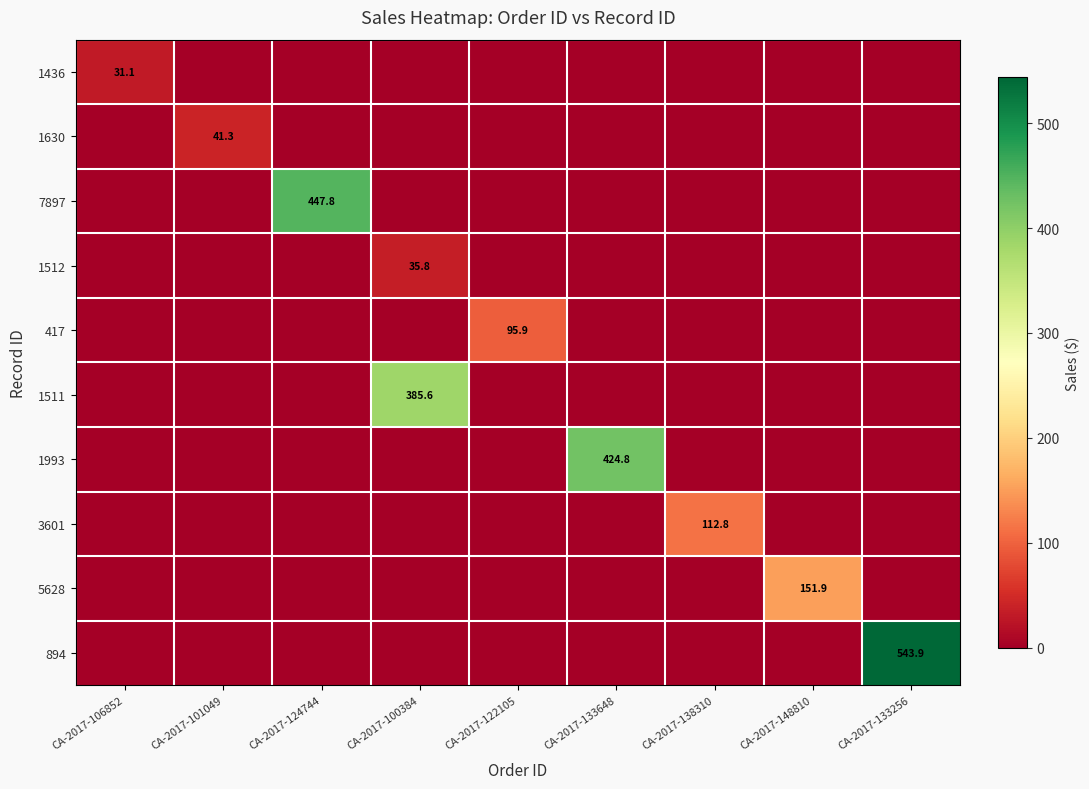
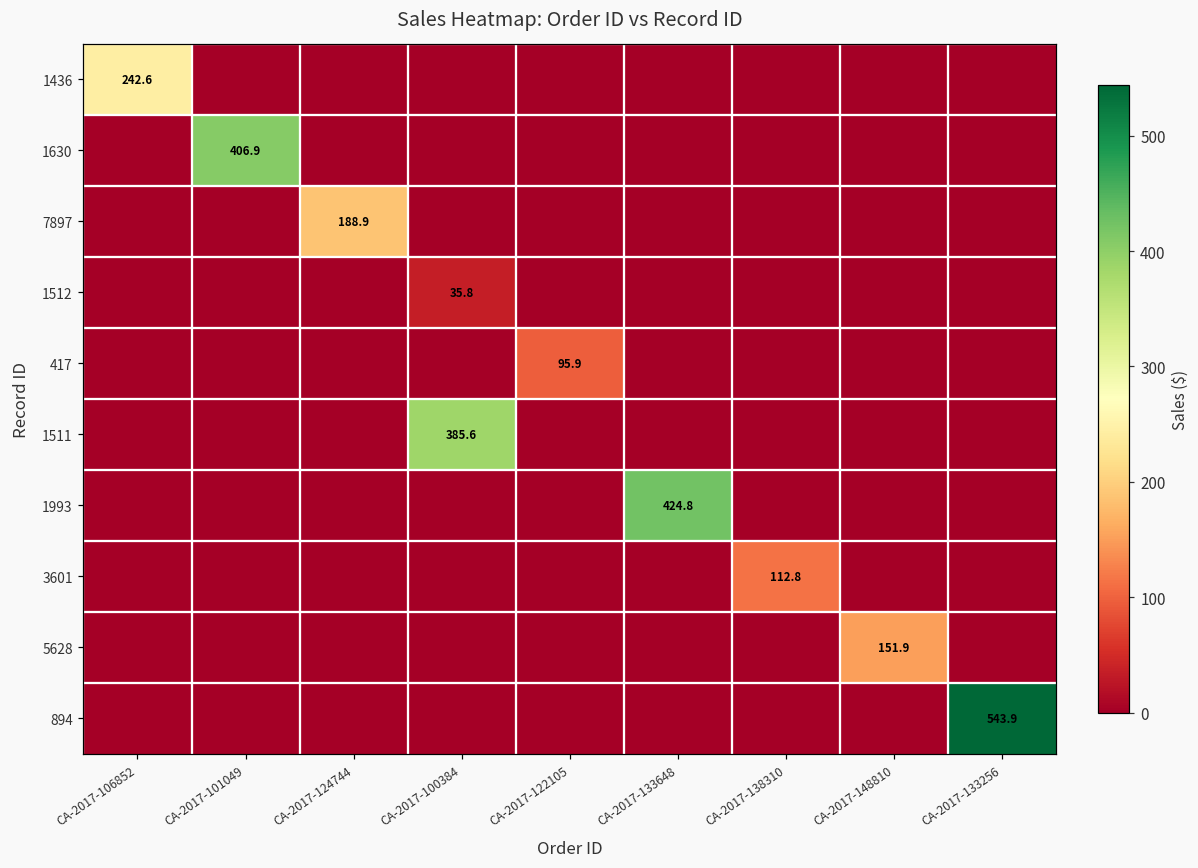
1436, CA-2017-106852: 31.1 -> 242.6
1630, CA-2017-101049: 41.3 -> 406.9
7897, CA-2017-124744: 447.8 -> 188.9
